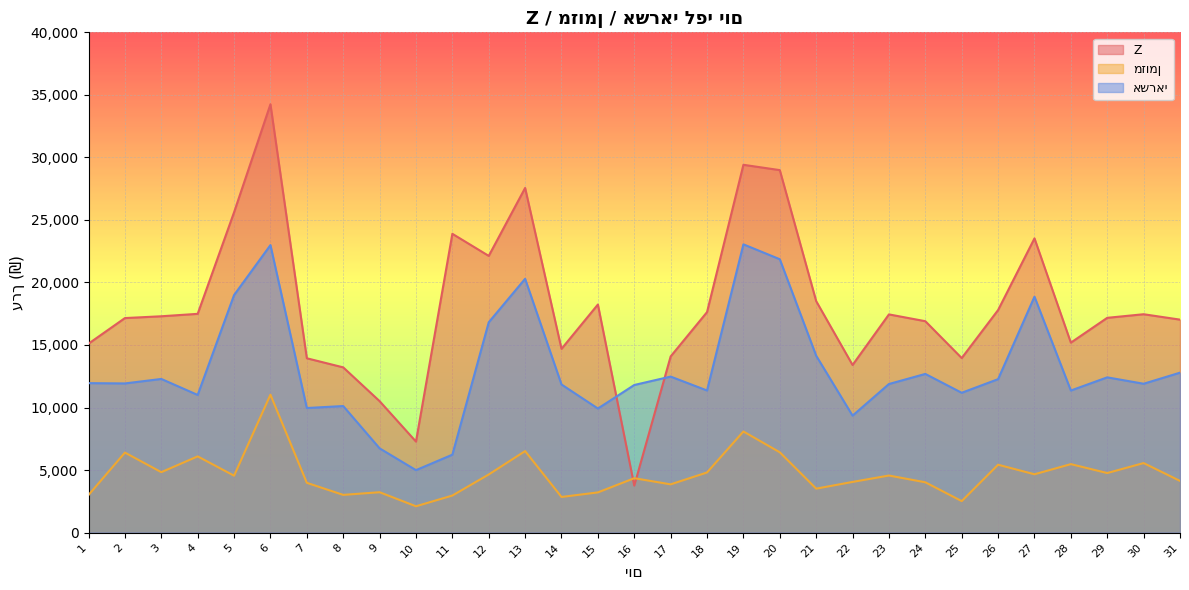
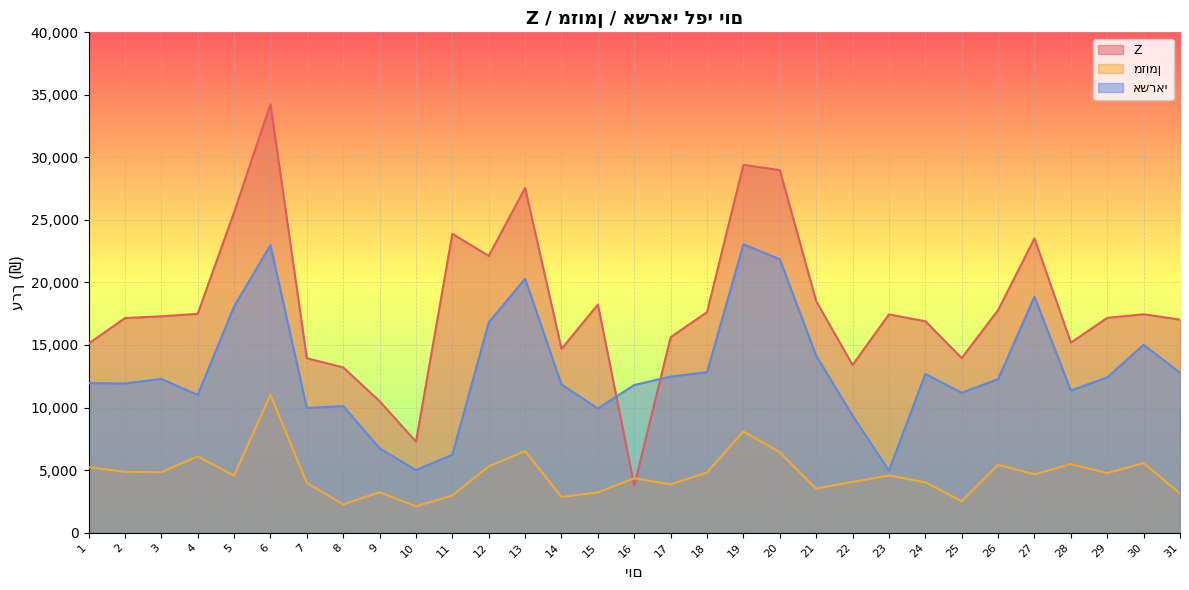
מזומן, 1: 3,000 -> 5,200
מזומן, 2: 6,400 -> 4,900
אשראי, 5: 19,000 -> 18,100
מזומן, 8: 3,000 -> 2,200
מזומן, 12: 4,600 -> 5,300
Z, 17: 14,100 -> 15,600
אשראי, 18: 11,400 -> 12,800
אשראי, 23: 11,900 -> 4,900
אשראי, 30: 11,900 -> 15,000
מזומן, 31: 4,100 -> 3,100
